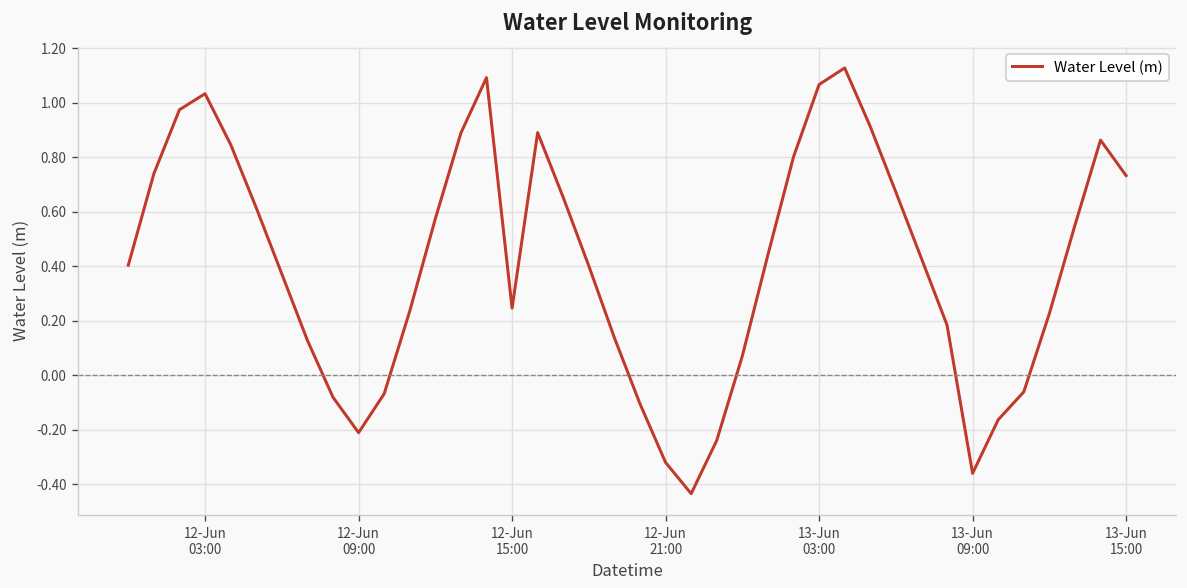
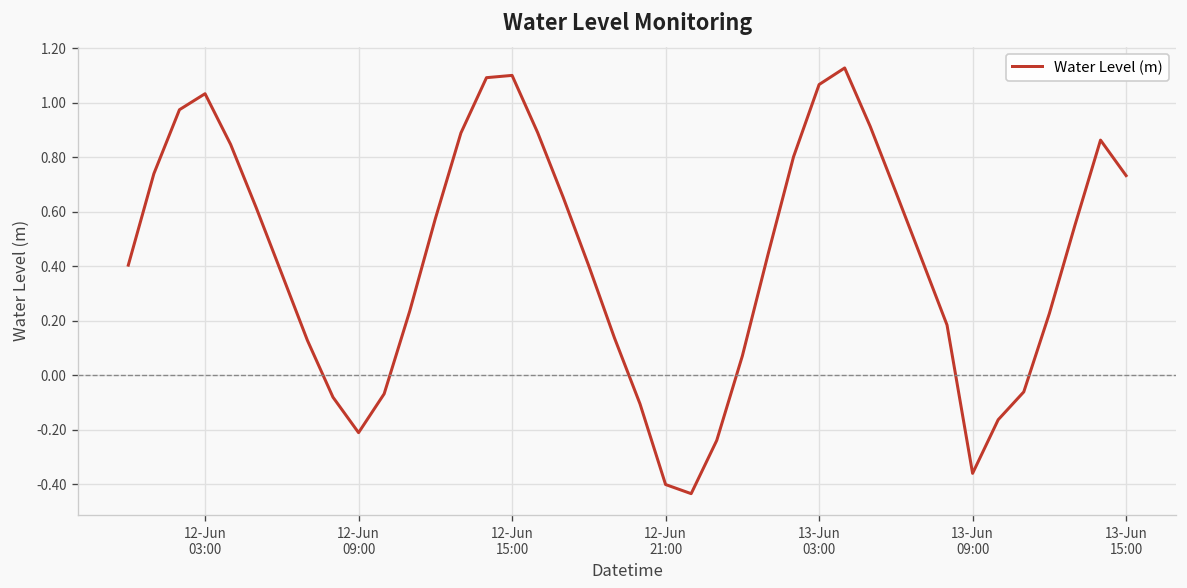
12-Jun 15:00: 0.25 -> 1.10
12-Jun 21:00: -0.32 -> -0.40
